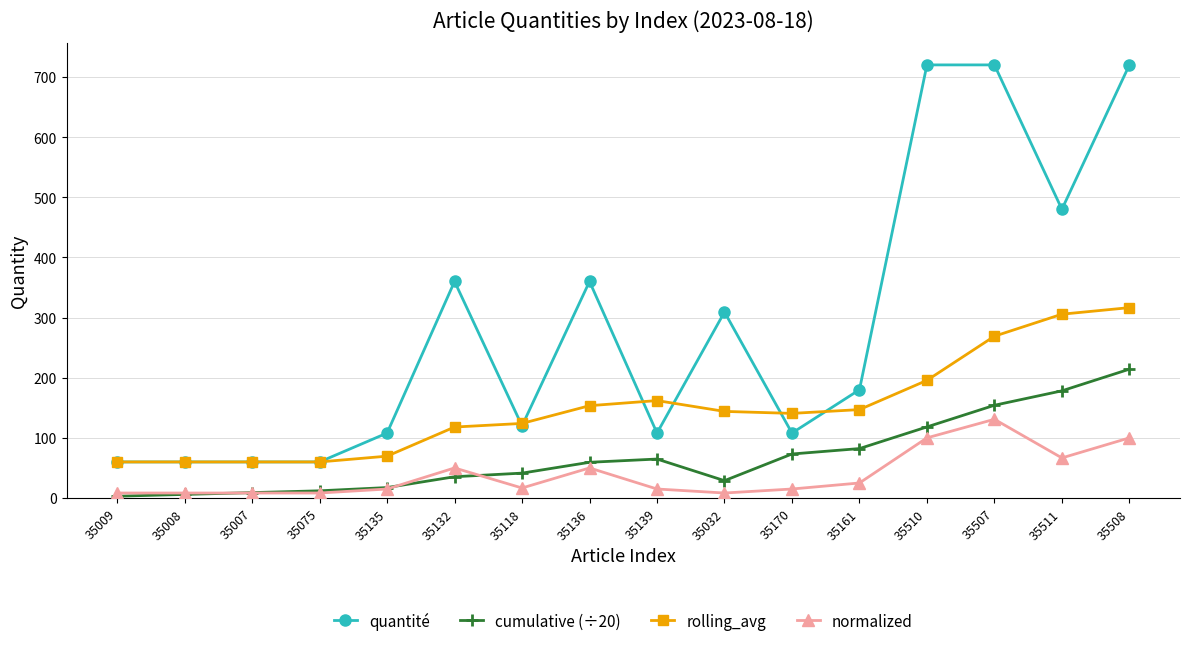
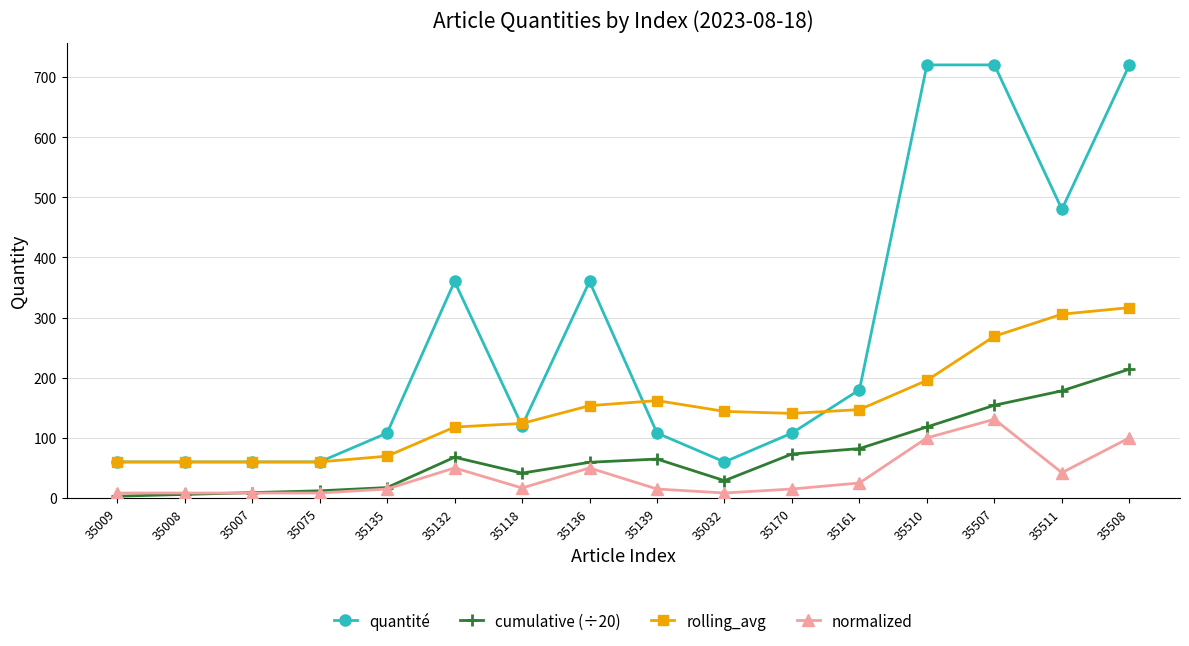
cumulative (÷20), 35132: 40 -> 70
quantité, 35032: 310 -> 60
normalized, 35511: 70 -> 40
